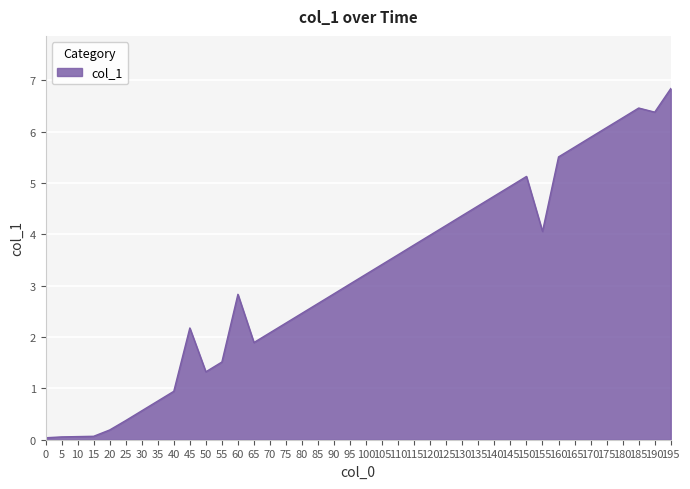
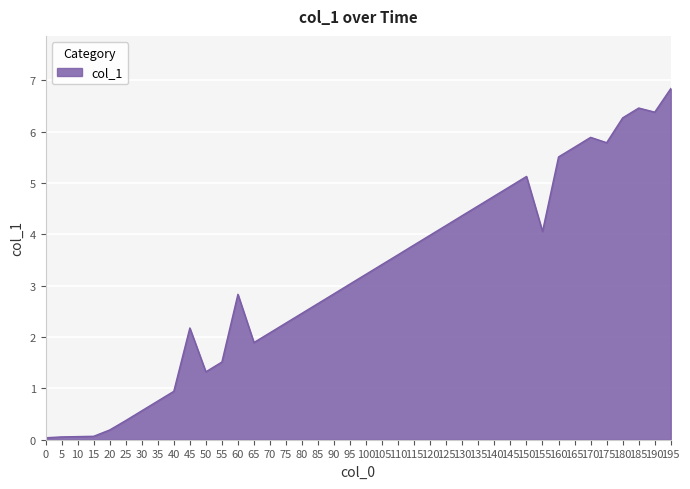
175: 6.1 -> 5.8
